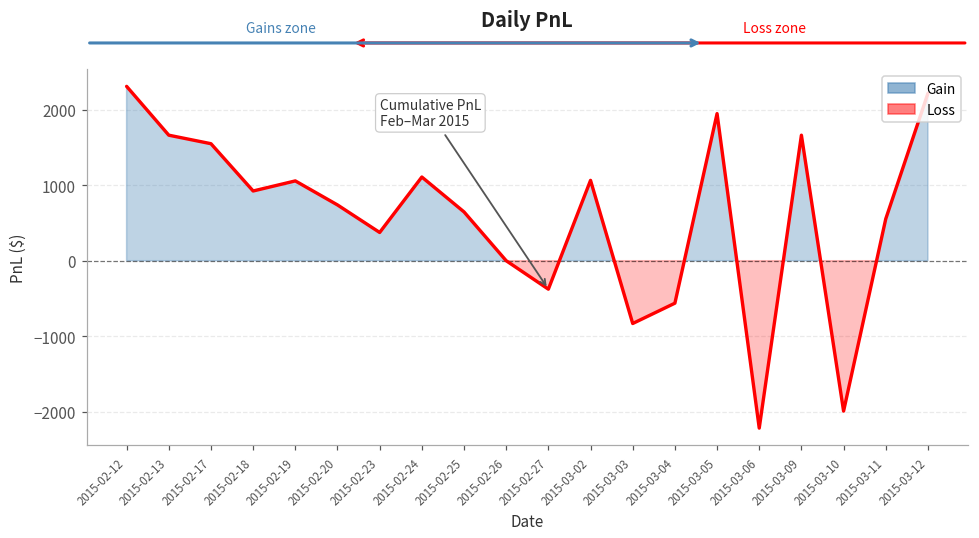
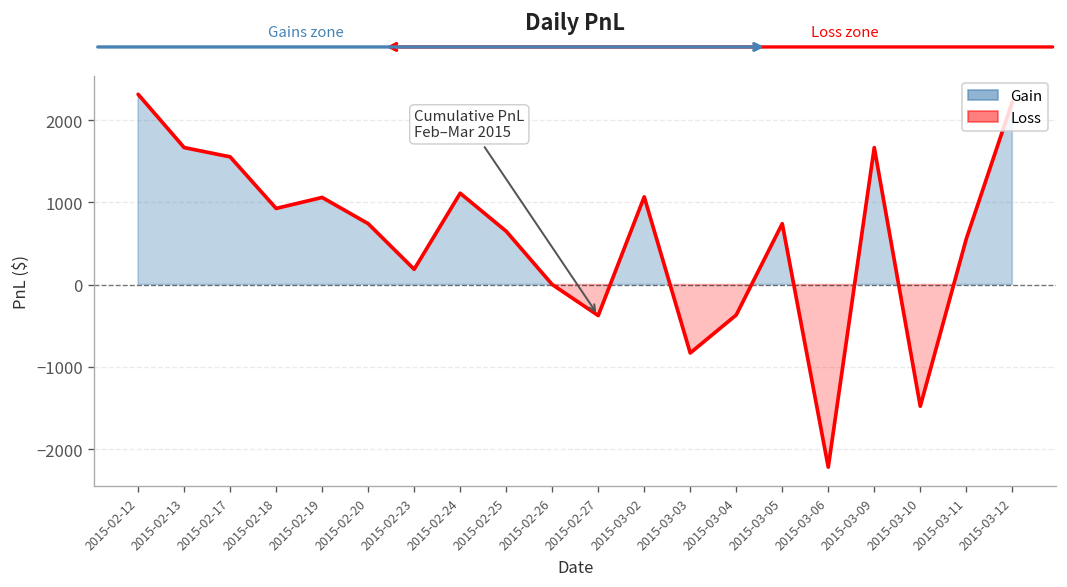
2015-02-23: 400 -> 200
2015-03-04: -600 -> -400
2015-03-05: 2000 -> 700
2015-03-10: -2000 -> -1500
